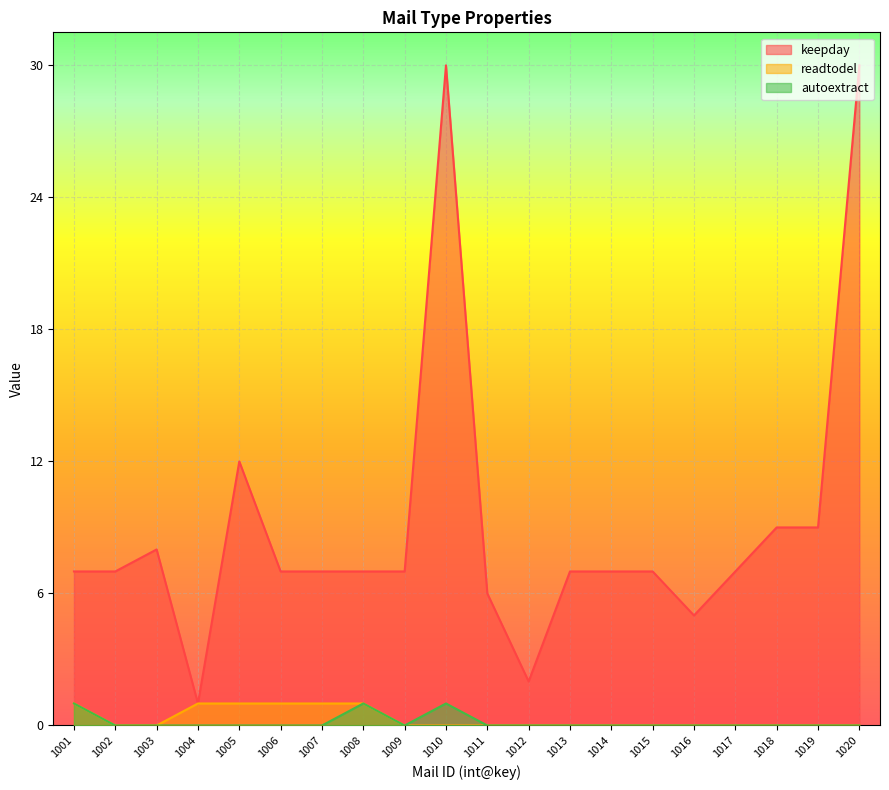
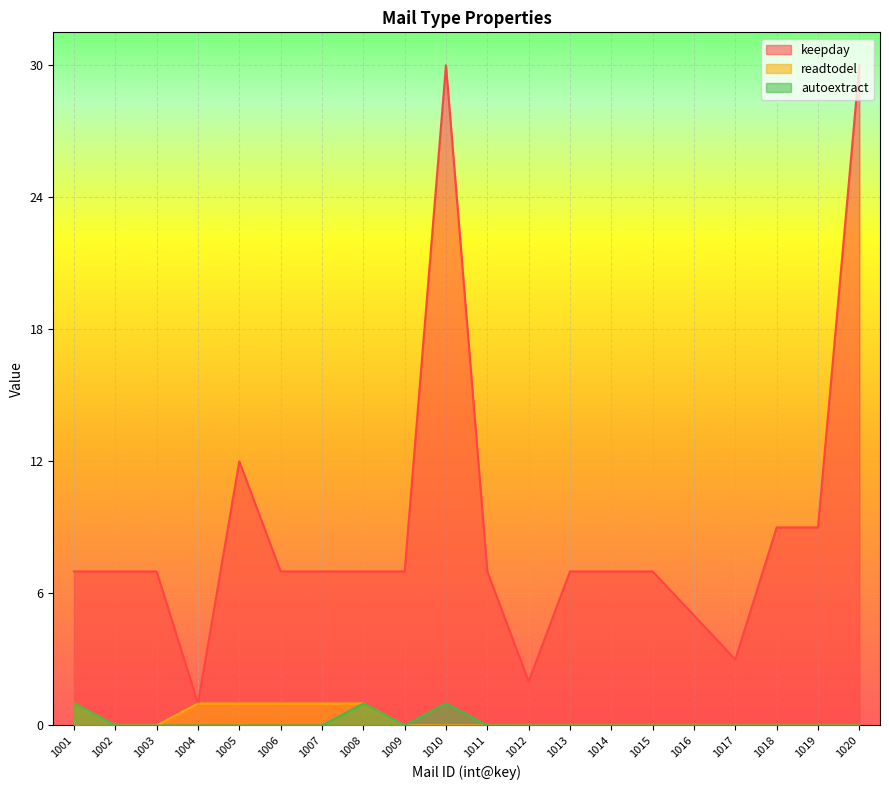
keepday, 1003: 8.0 -> 7.0
keepday, 1011: 6.0 -> 7.0
keepday, 1017: 7.0 -> 3.0
